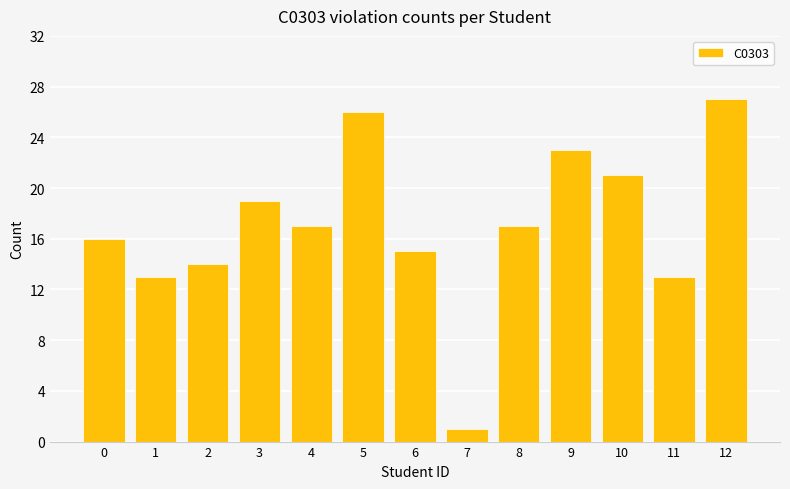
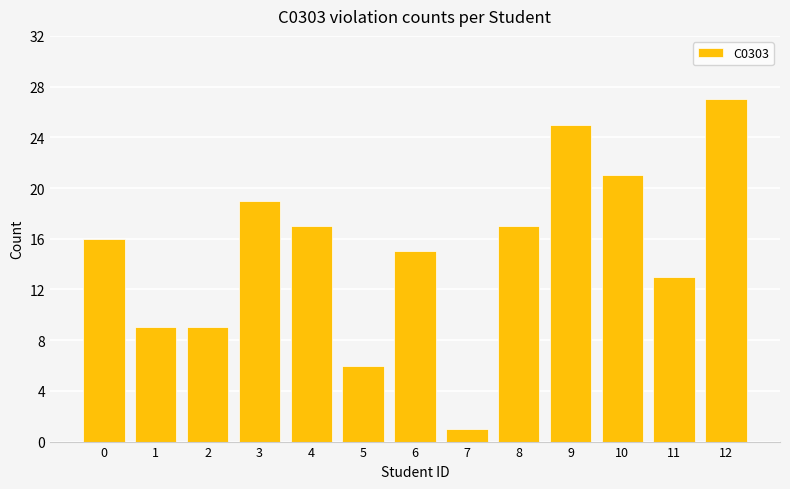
1: 13 -> 9
2: 14 -> 9
5: 26 -> 6
9: 23 -> 25
